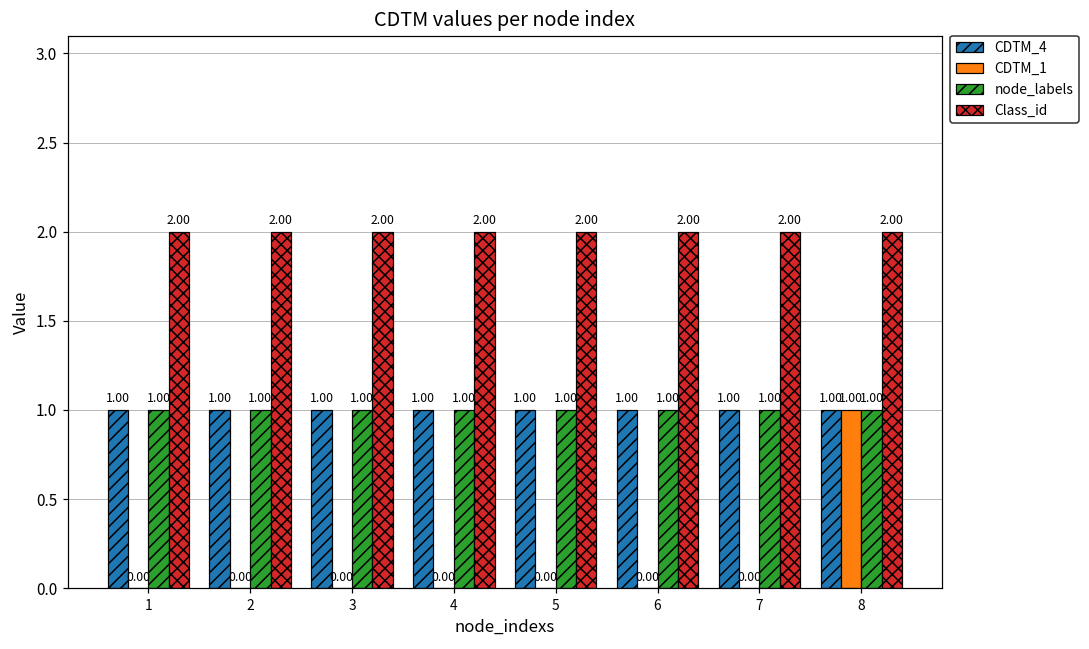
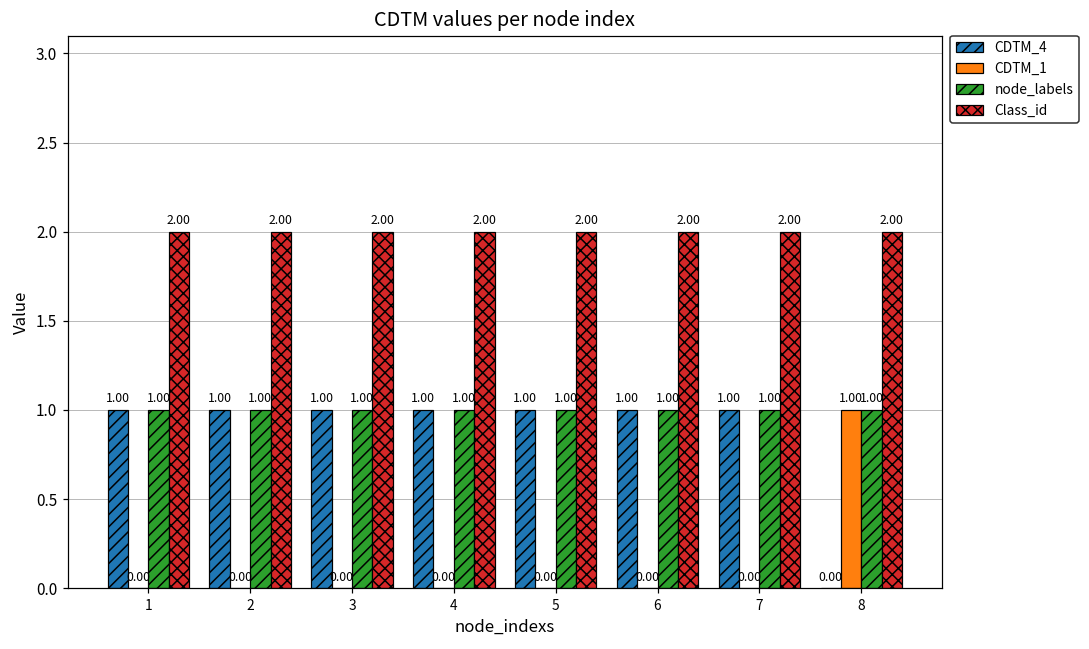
CDTM_4, 8: 1.00 -> 0.00
